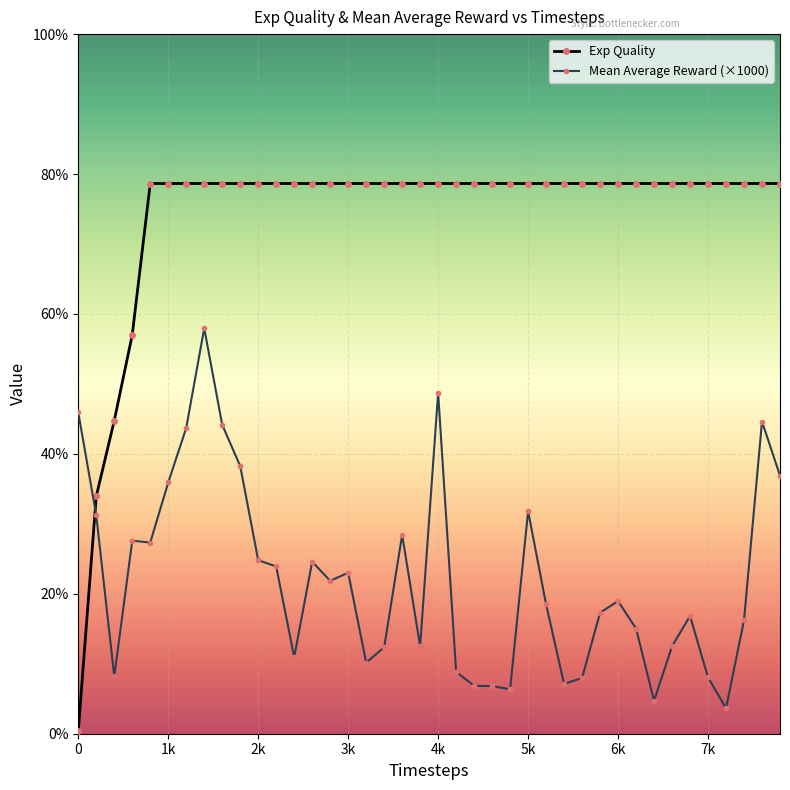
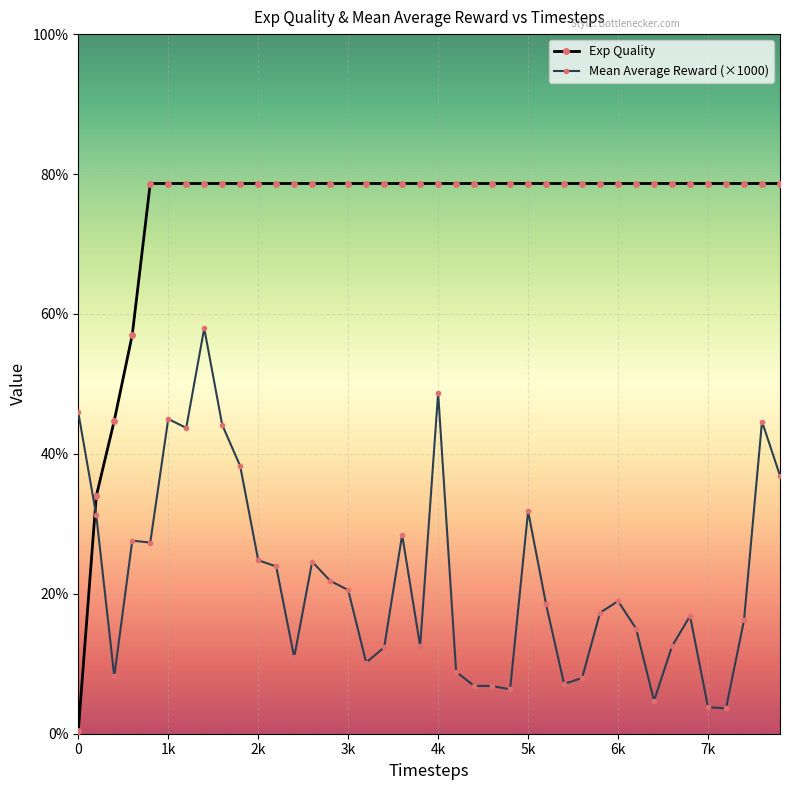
Mean Average Reward (×1000), 1k: 36% -> 45%
Mean Average Reward (×1000), 3k: 23% -> 21%
Mean Average Reward (×1000), 7k: 8% -> 4%
